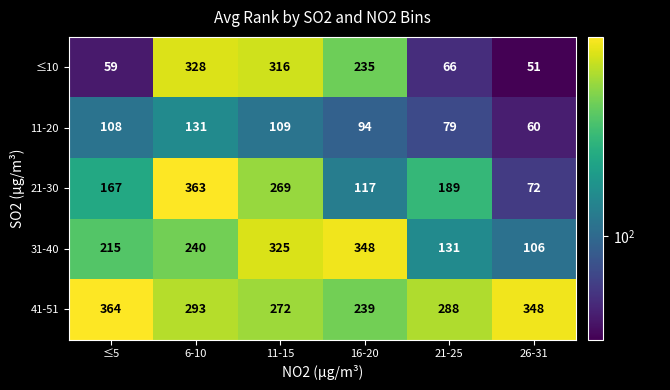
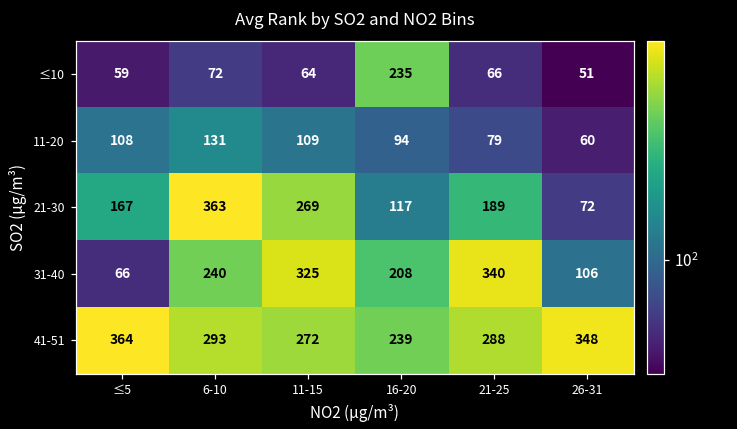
≤10, 6-10: 328 -> 72
≤10, 11-15: 316 -> 64
31-40, ≤5: 215 -> 66
31-40, 16-20: 348 -> 208
31-40, 21-25: 131 -> 340
